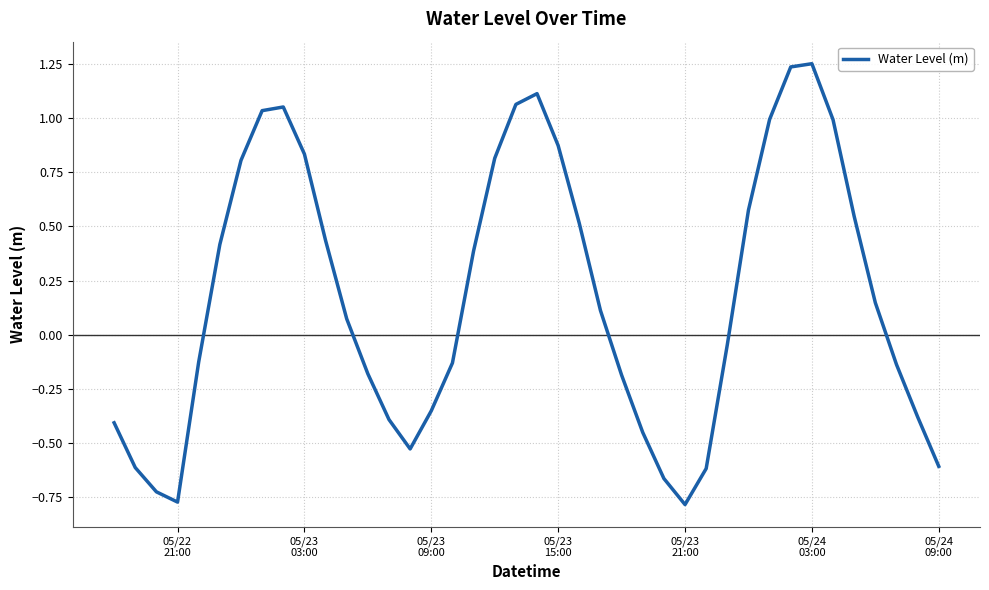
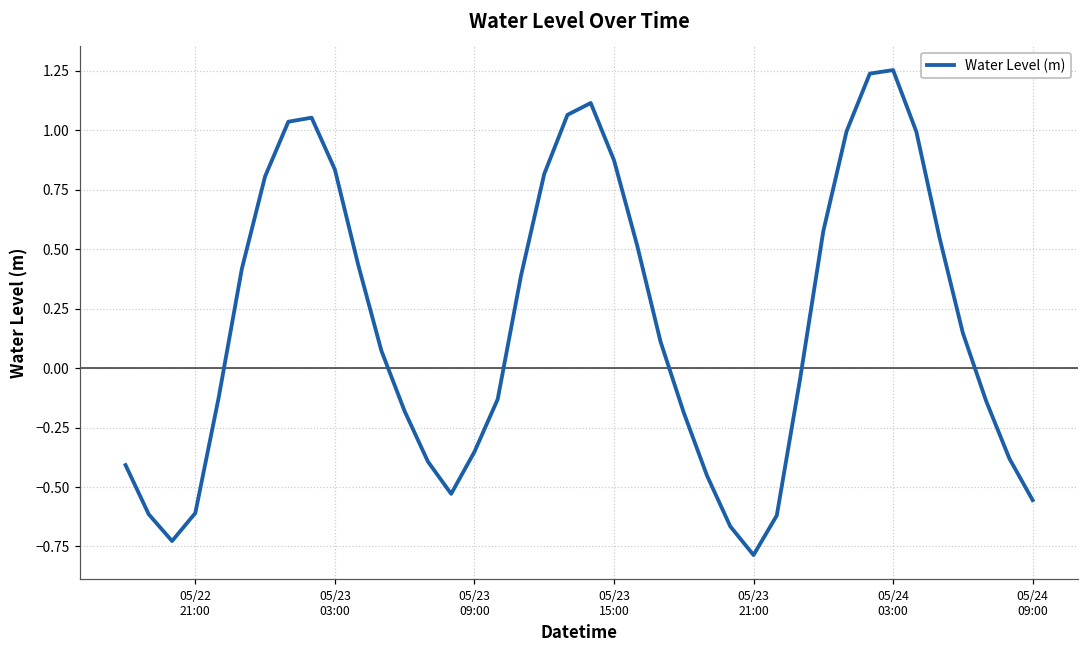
05/22 21:00: -0.77 -> -0.61
05/24 09:00: -0.61 -> -0.56
